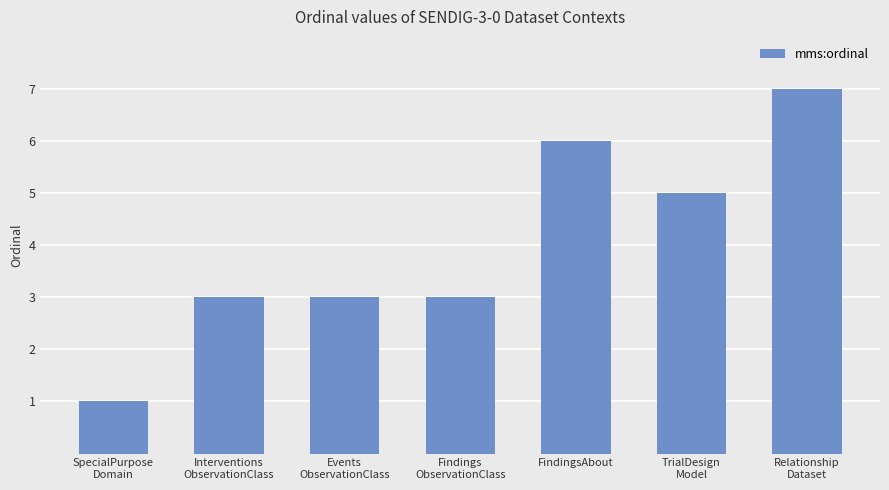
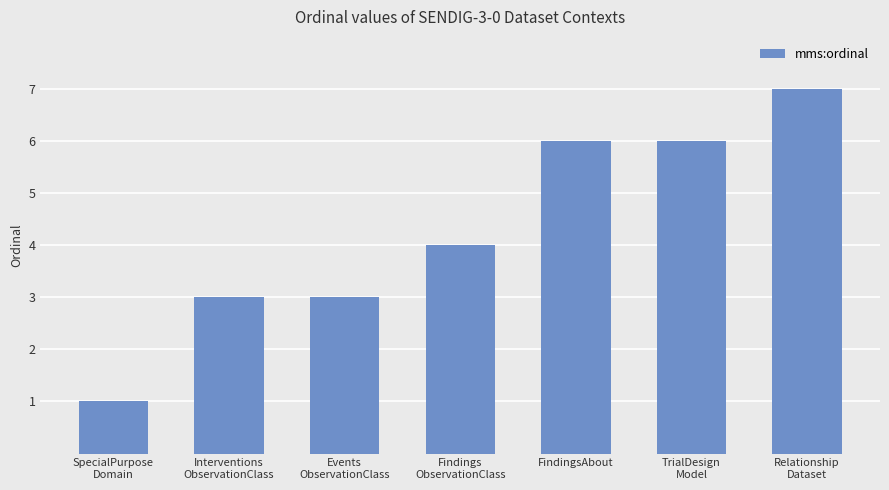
Findings ObservationClass: 3 -> 4
TrialDesign Model: 5 -> 6
